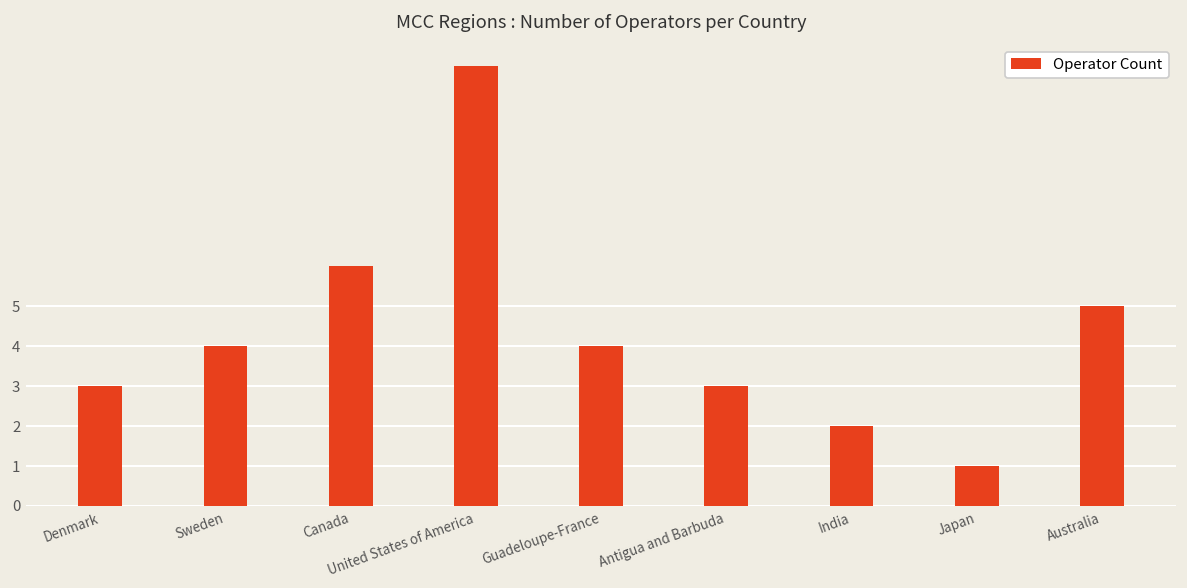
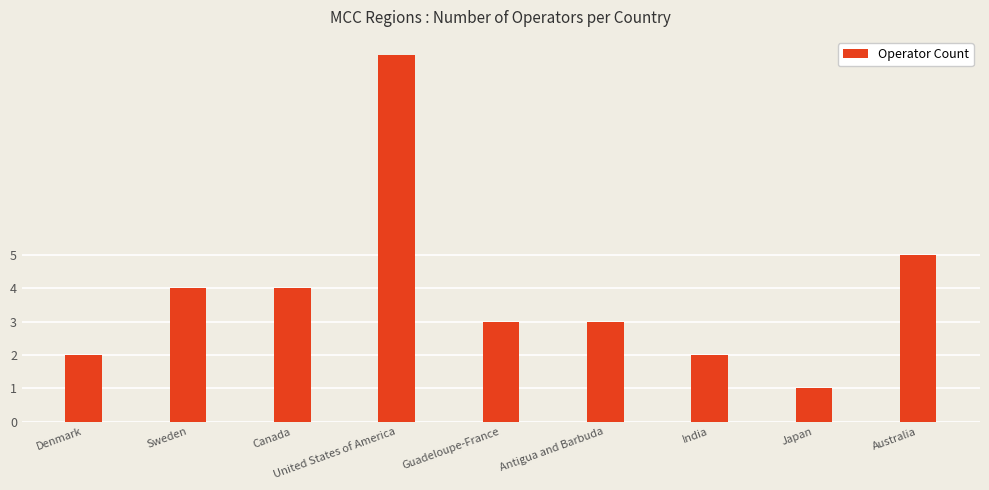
Denmark: 3 -> 2
Canada: 6 -> 4
Guadeloupe-France: 4 -> 3
